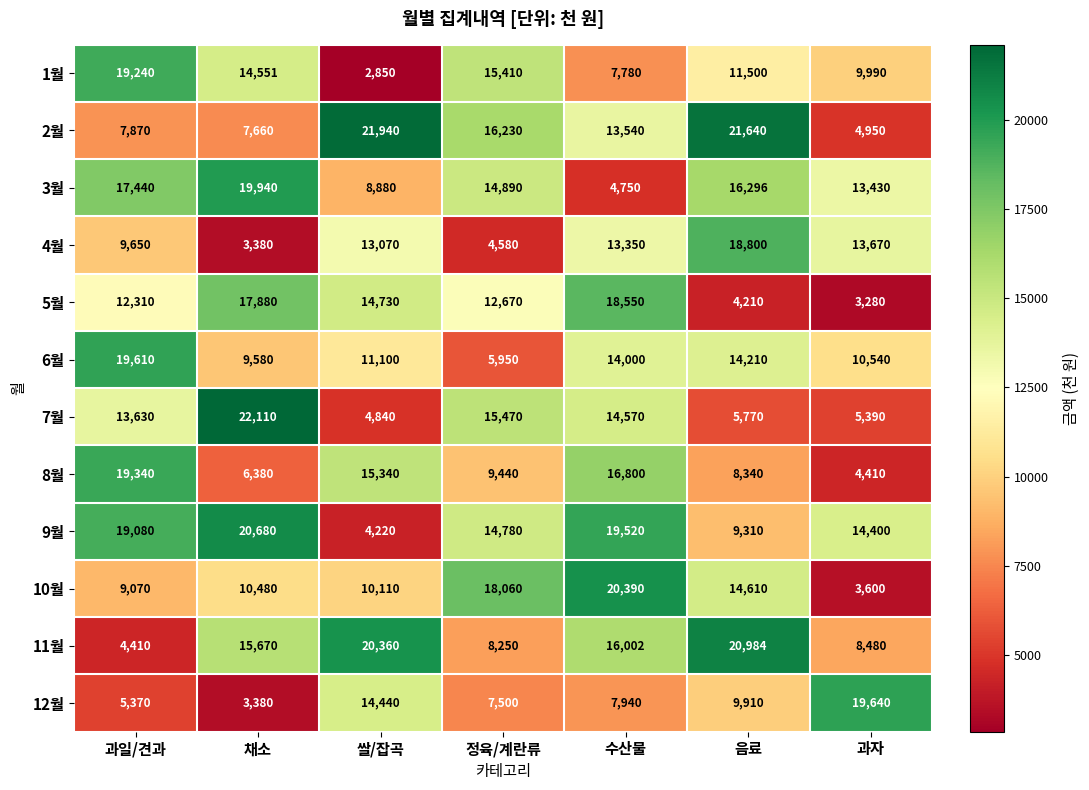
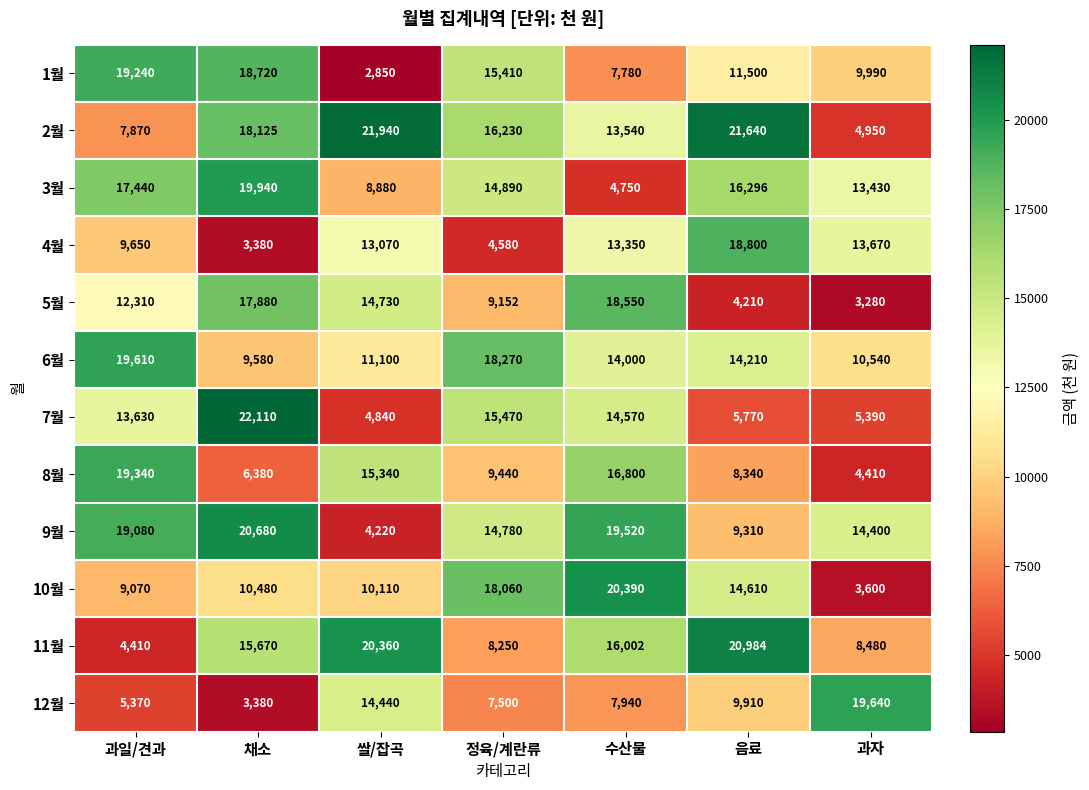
1월, 채소: 14,551 -> 18,720
2월, 채소: 7,660 -> 18,125
5월, 정육/계란류: 12,670 -> 9,152
6월, 정육/계란류: 5,950 -> 18,270
